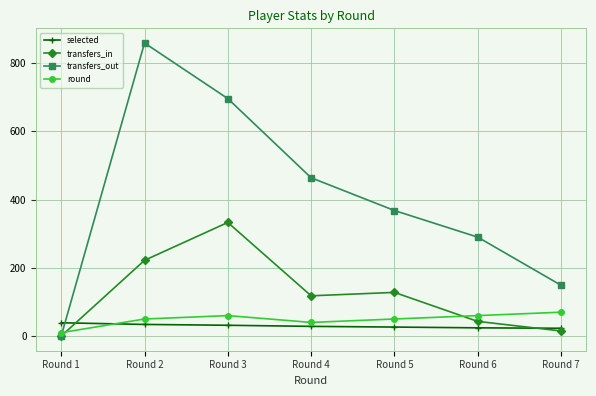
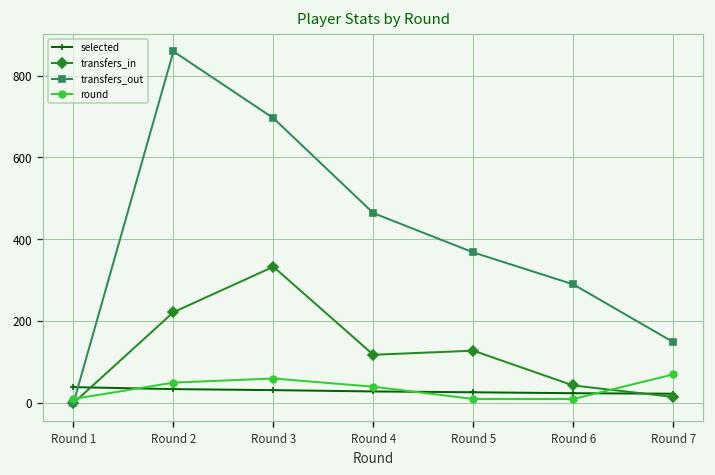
round, Round 5: 50 -> 10
round, Round 6: 60 -> 10
